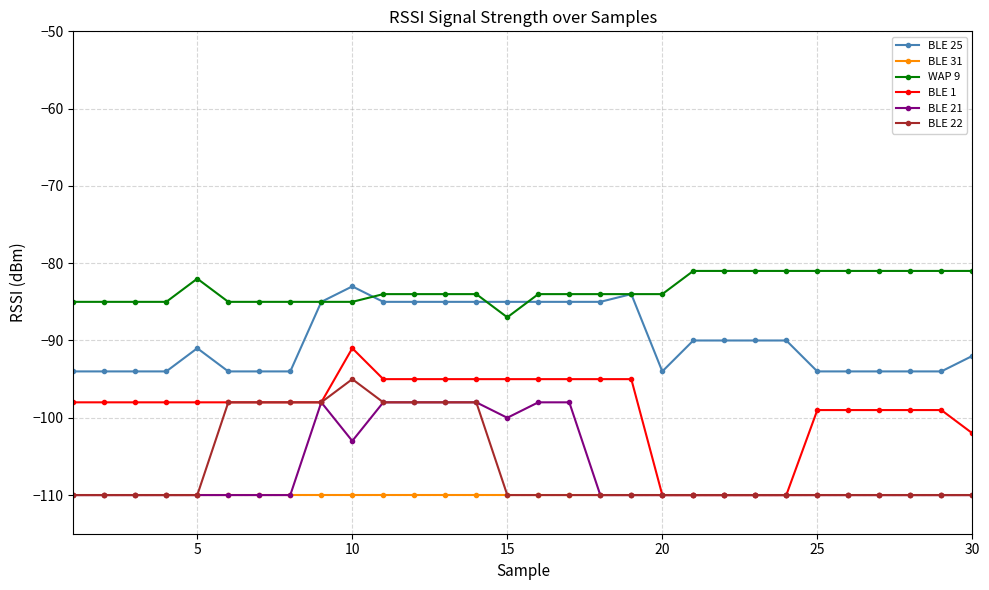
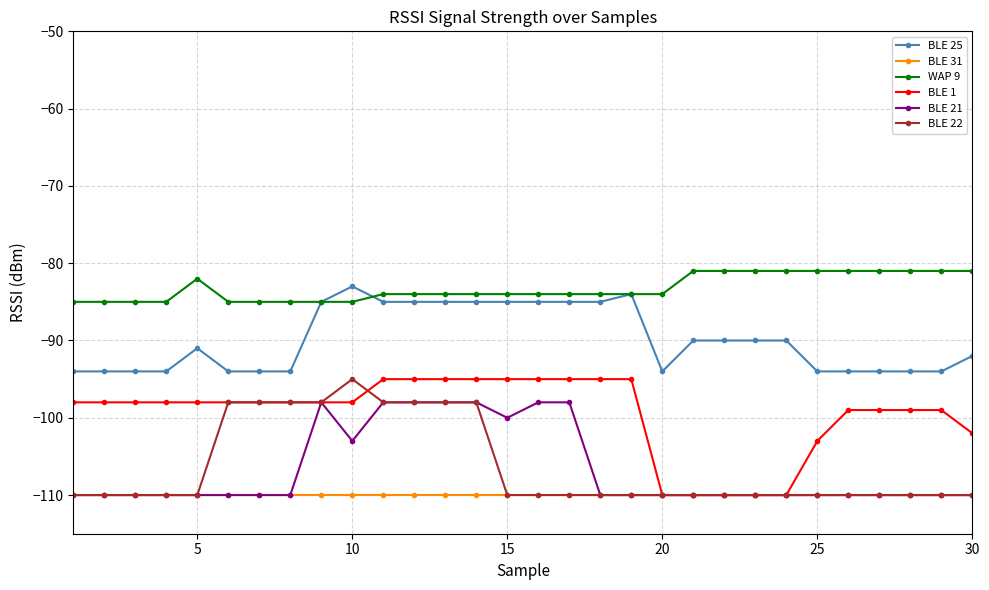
BLE 1, 10: -91 -> -98
WAP 9, 15: -87 -> -84
BLE 1, 25: -99 -> -103
